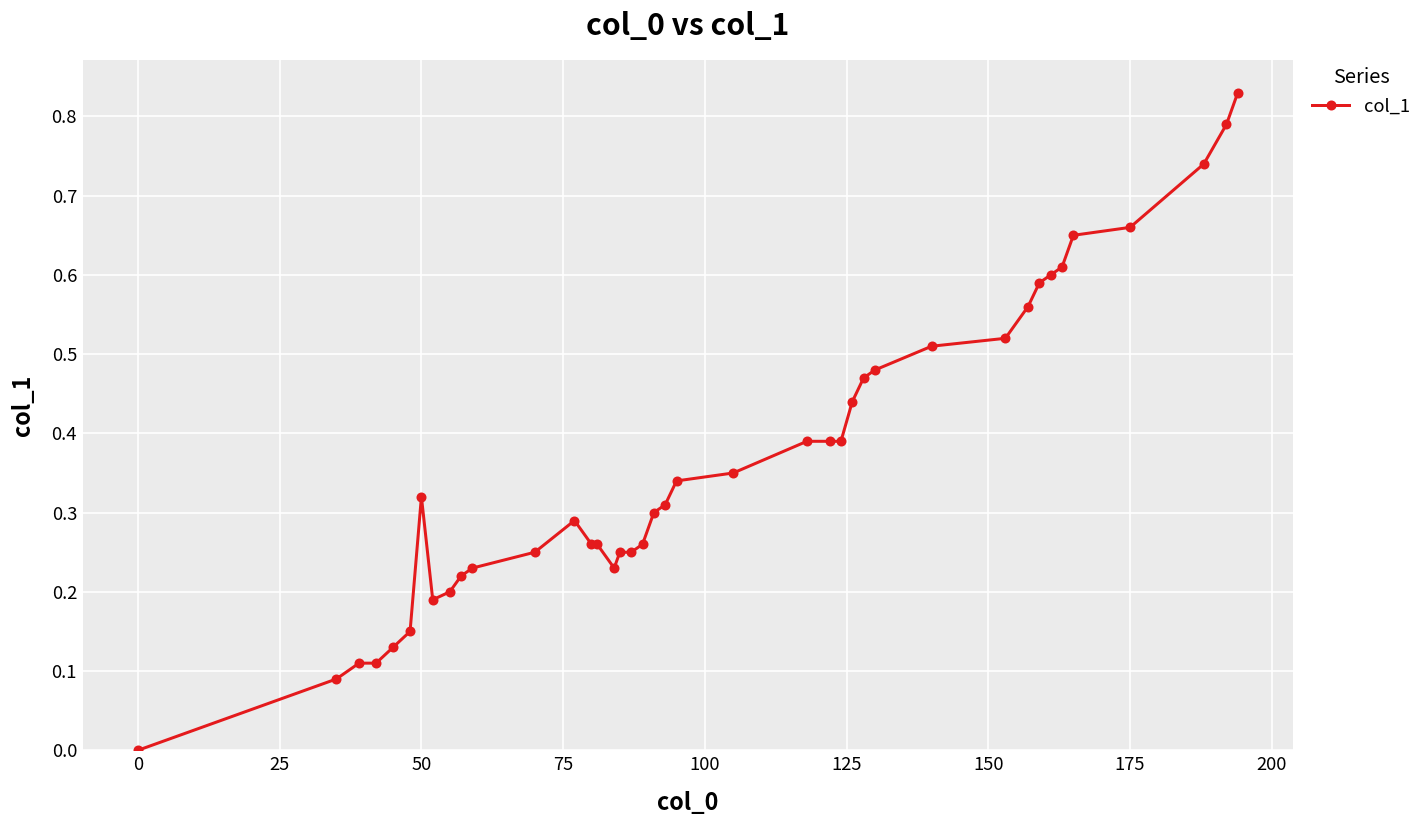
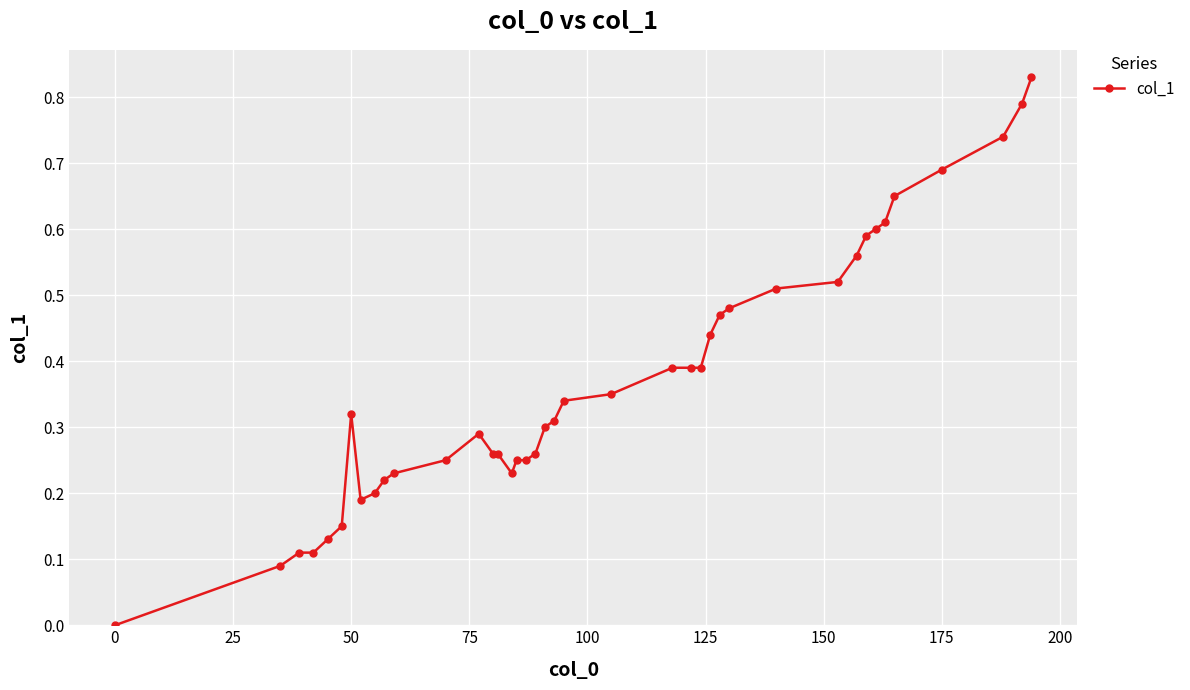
175: 0.66 -> 0.69
